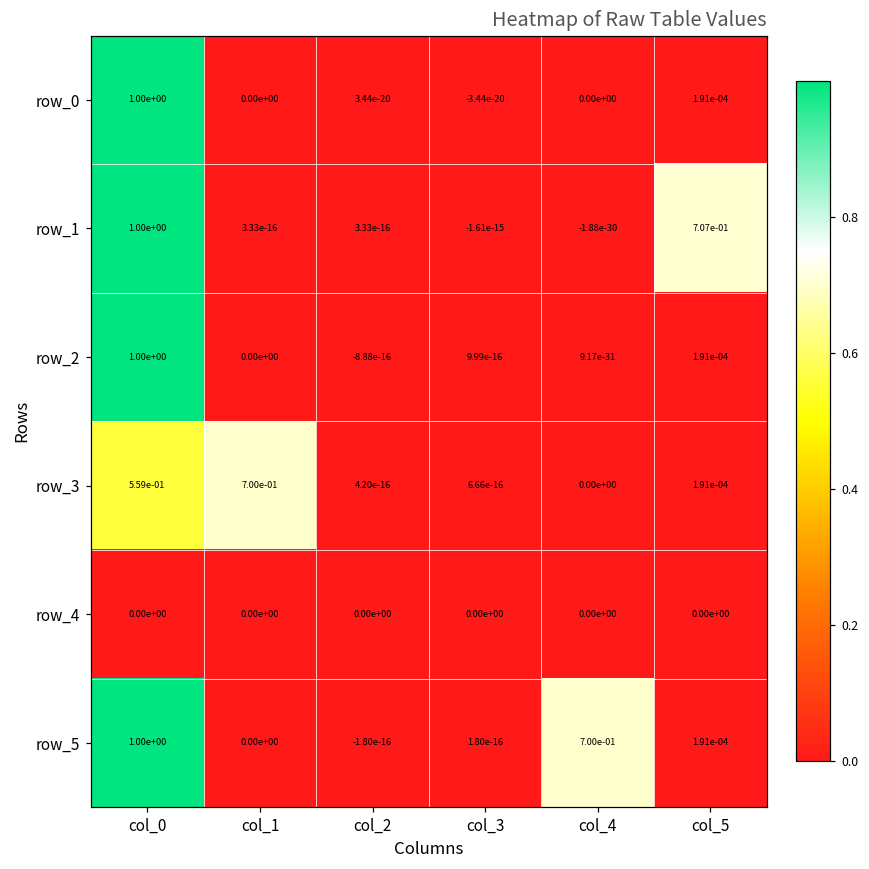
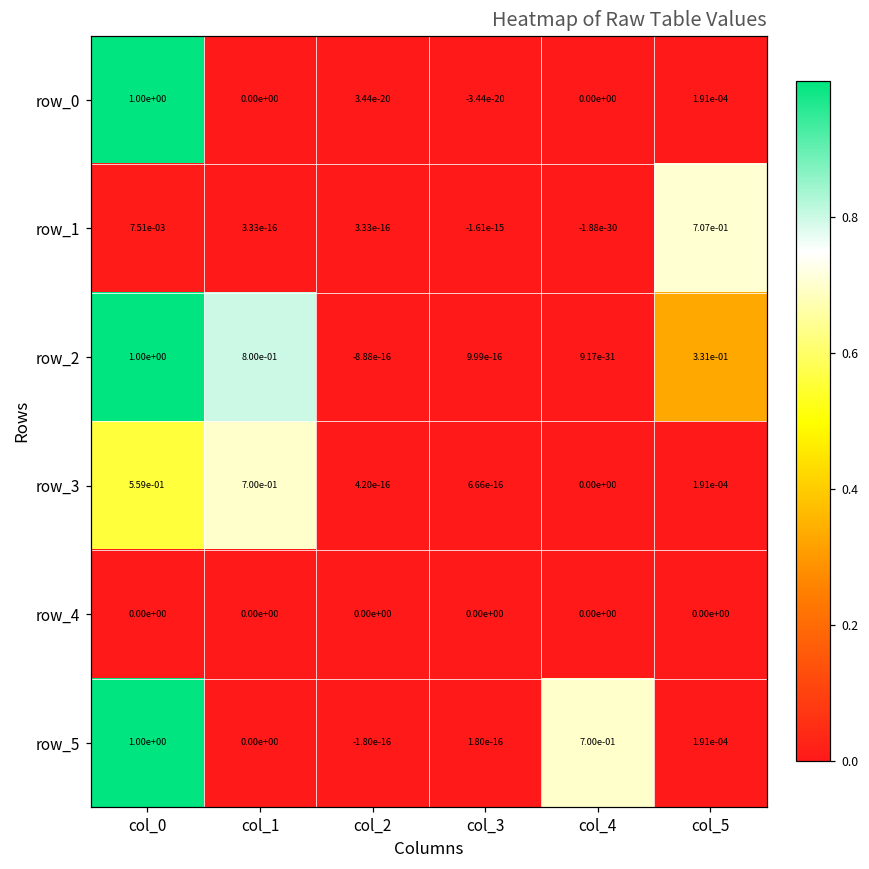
row_1, col_0: 1.00e+00 -> 7.51e-03
row_2, col_1: 0.00e+00 -> 8.00e-01
row_2, col_5: 1.91e-04 -> 3.31e-01
